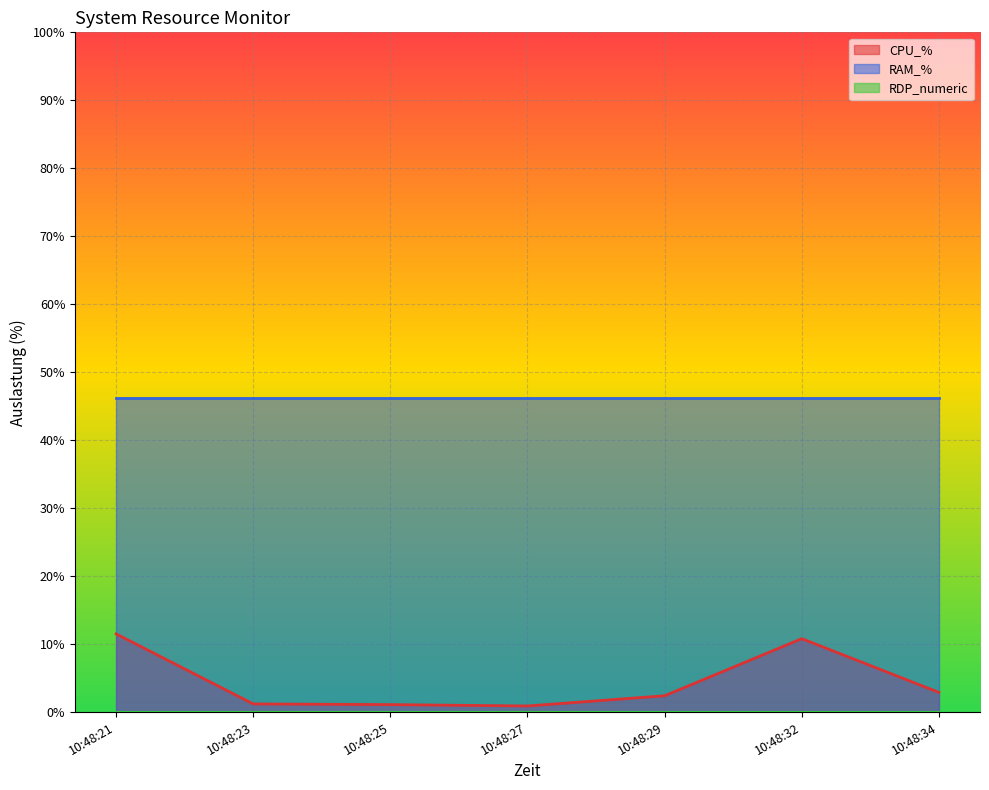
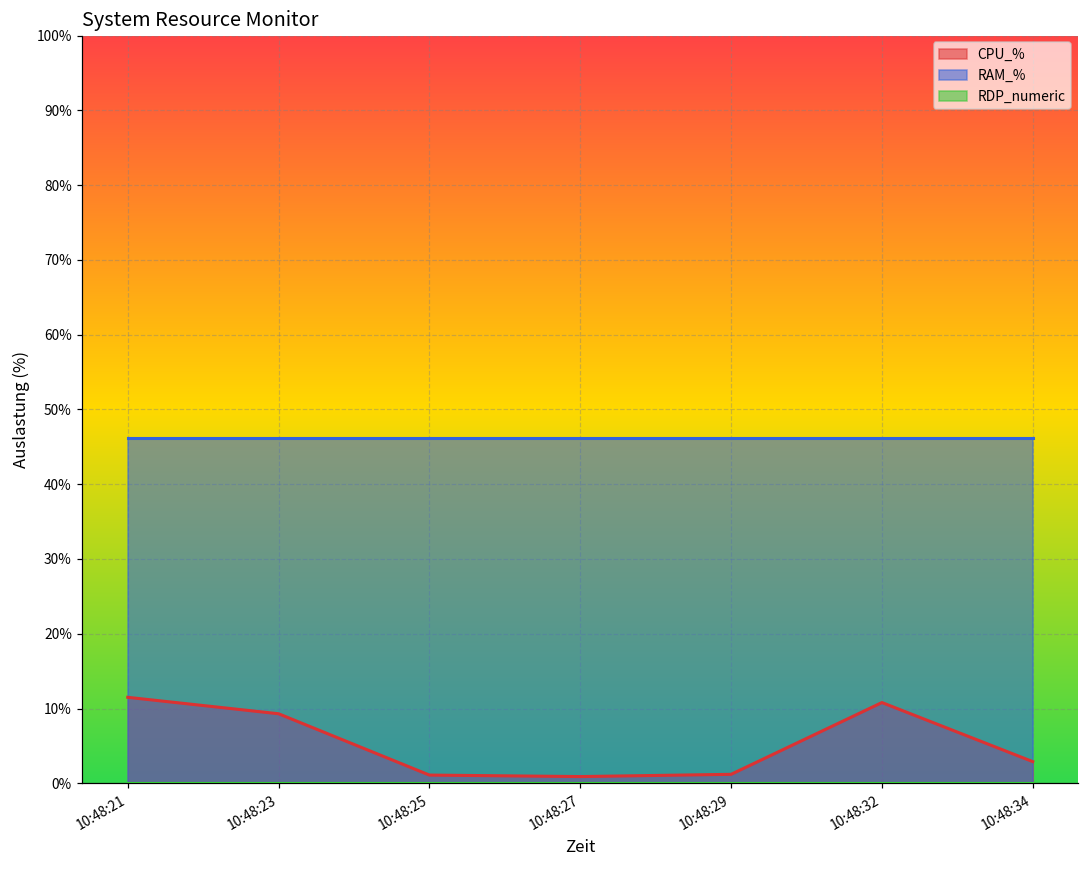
CPU_%, 10:48:23: 1% -> 9%
CPU_%, 10:48:29: 2% -> 1%
